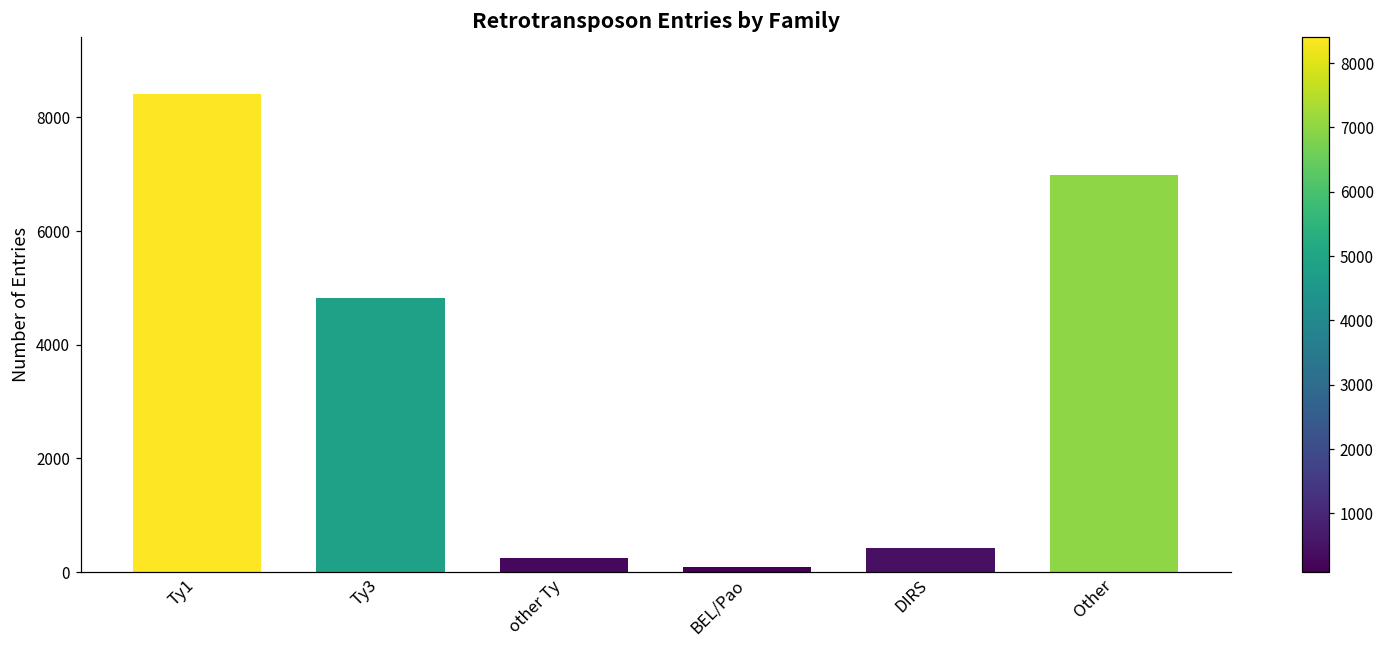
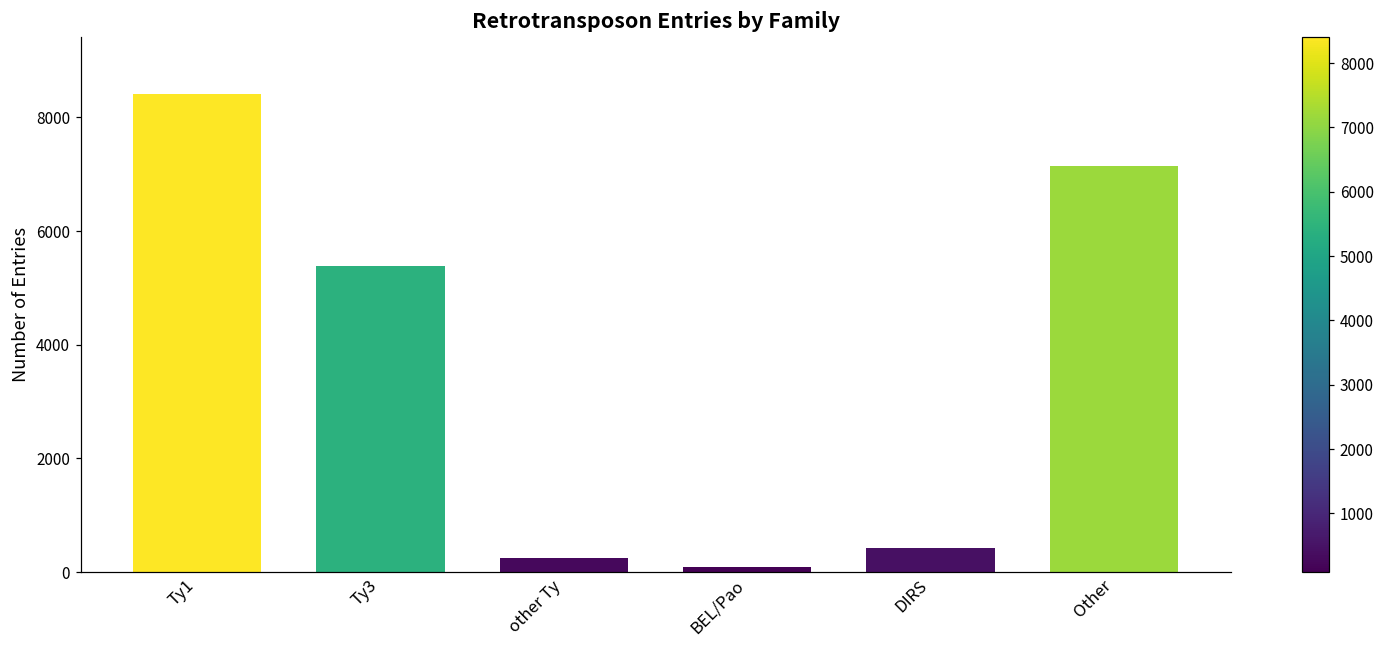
Ty3: 4800 -> 5400
Other: 7000 -> 7100
